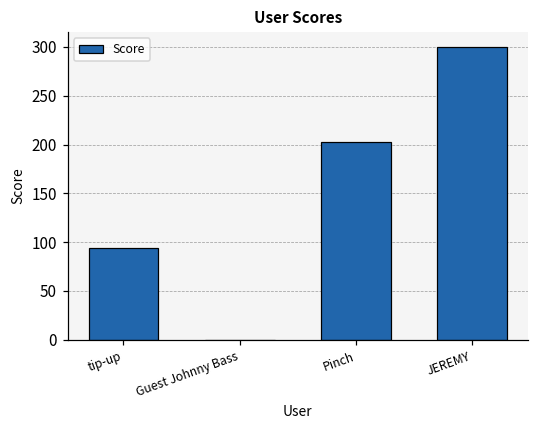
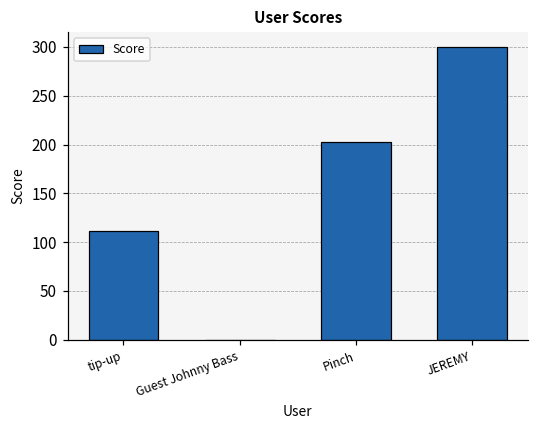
tip-up: 90 -> 110
